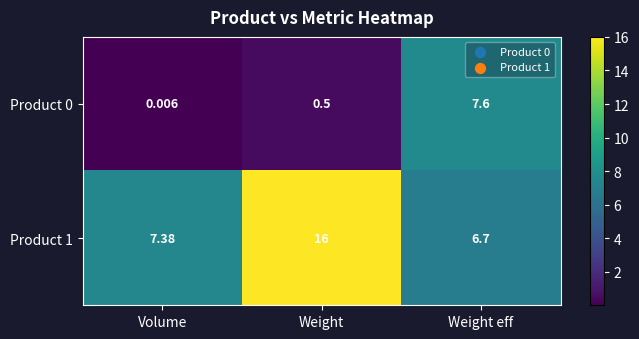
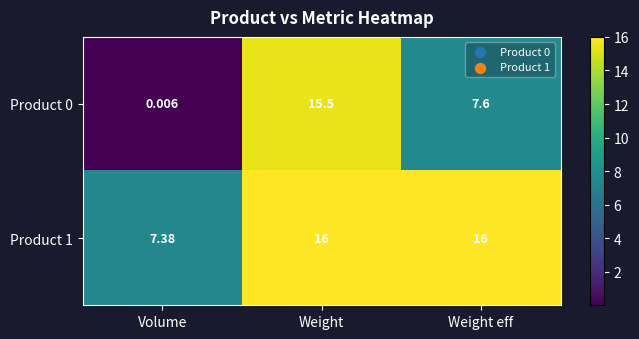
Product 0, Weight: 0.5 -> 15.5
Product 1, Weight eff: 6.7 -> 16
